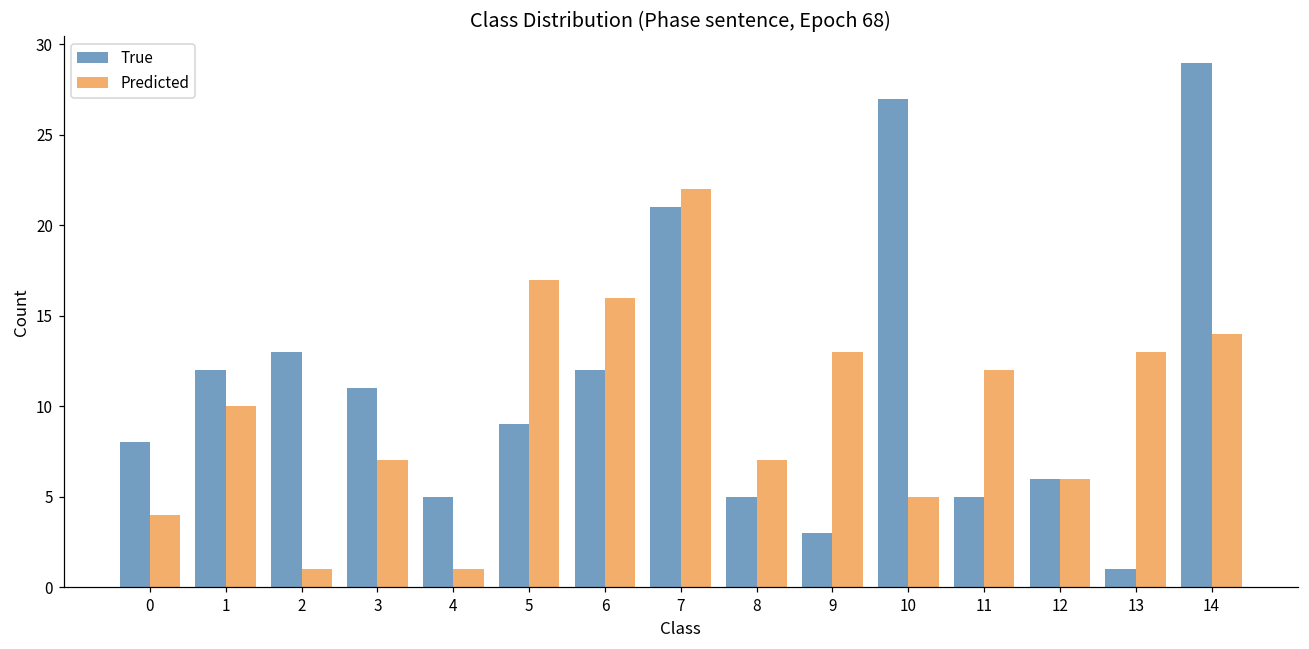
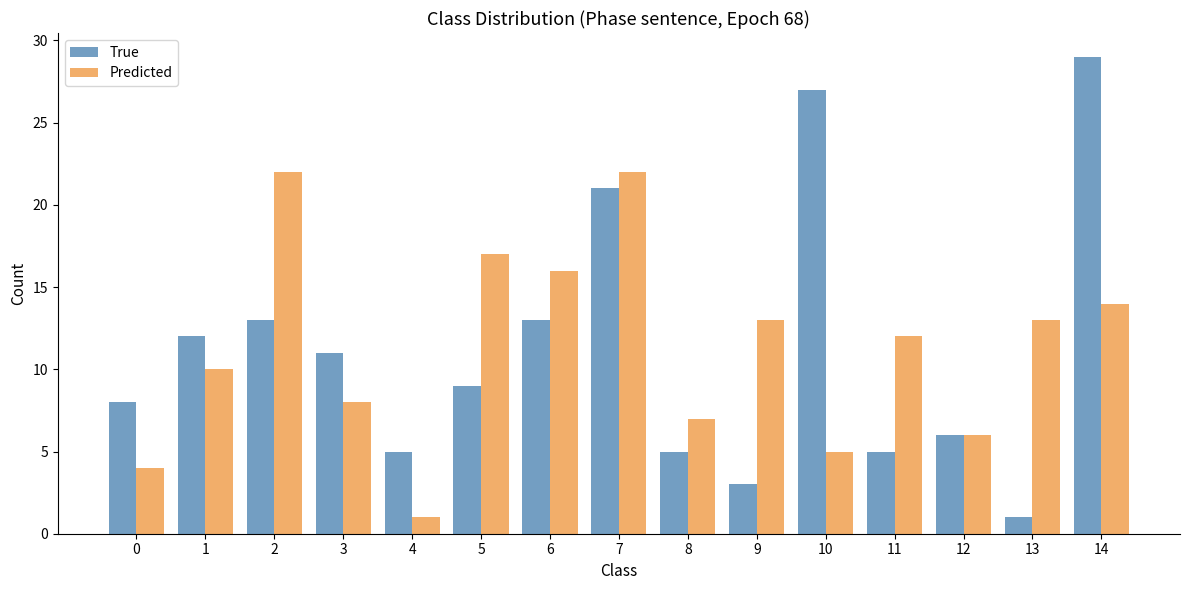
Predicted, 2: 1 -> 22
Predicted, 3: 7 -> 8
True, 6: 12 -> 13
